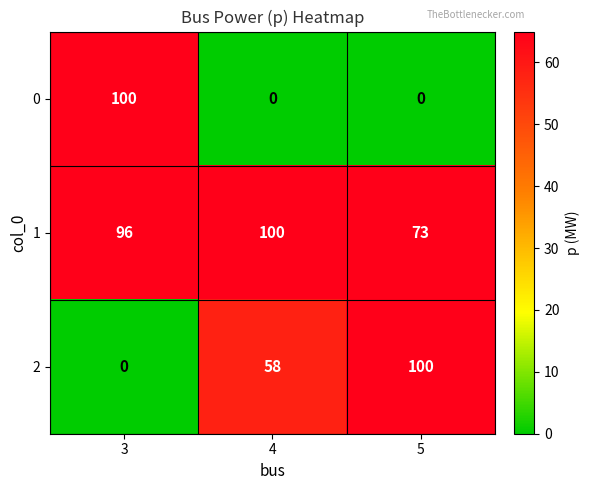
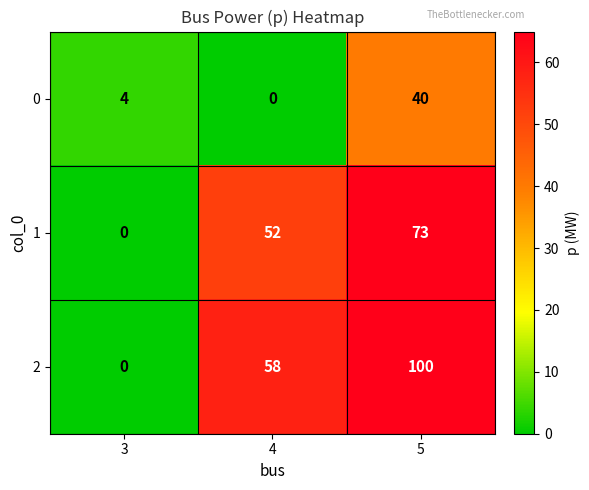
0, 3: 100 -> 4
0, 5: 0 -> 40
1, 3: 96 -> 0
1, 4: 100 -> 52
